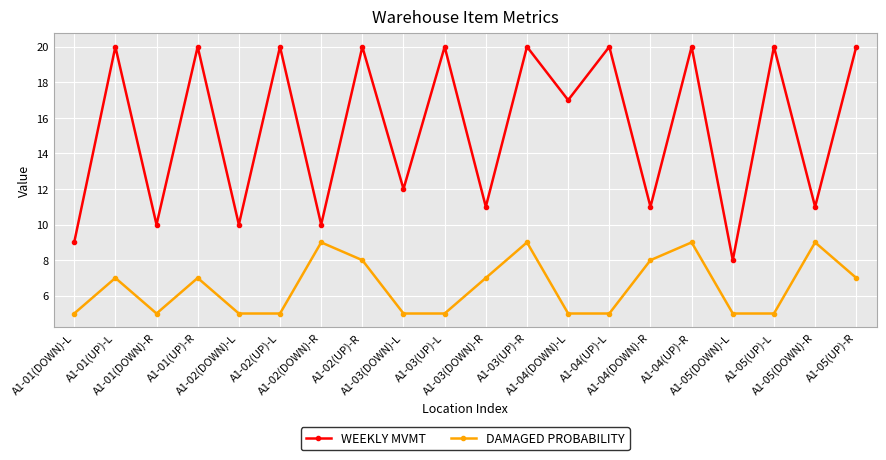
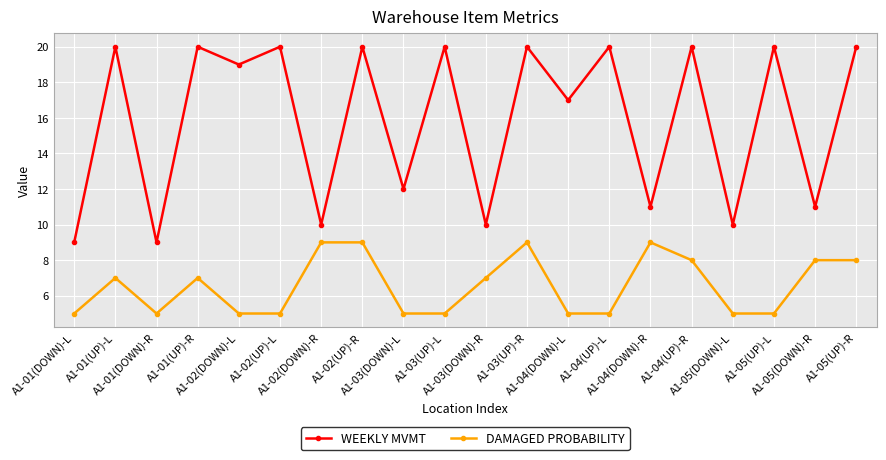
WEEKLY MVMT, A1-01(DOWN)-R: 10 -> 9
WEEKLY MVMT, A1-02(DOWN)-L: 10 -> 19
DAMAGED PROBABILITY, A1-02(UP)-R: 8 -> 9
WEEKLY MVMT, A1-03(DOWN)-R: 11 -> 10
DAMAGED PROBABILITY, A1-04(DOWN)-R: 8 -> 9
DAMAGED PROBABILITY, A1-04(UP)-R: 9 -> 8
WEEKLY MVMT, A1-05(DOWN)-L: 8 -> 10
DAMAGED PROBABILITY, A1-05(DOWN)-R: 9 -> 8
DAMAGED PROBABILITY, A1-05(UP)-R: 7 -> 8
